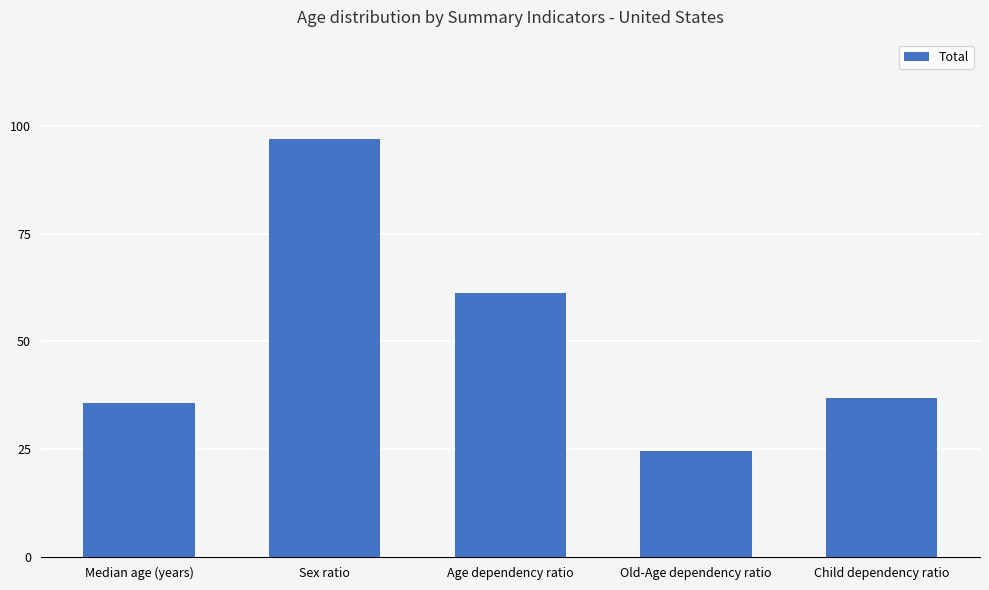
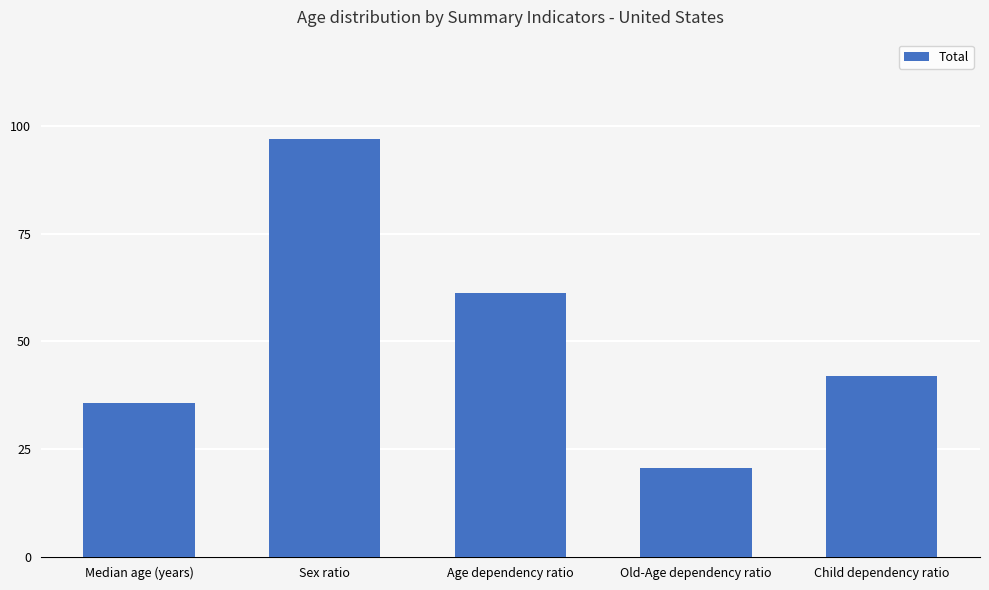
Old-Age dependency ratio: 25 -> 21
Child dependency ratio: 37 -> 42
